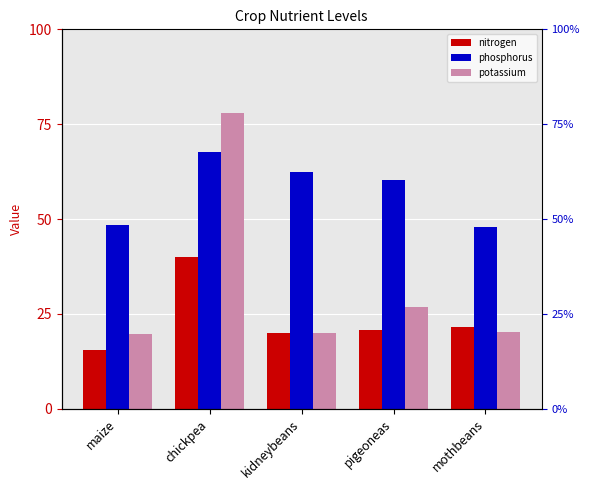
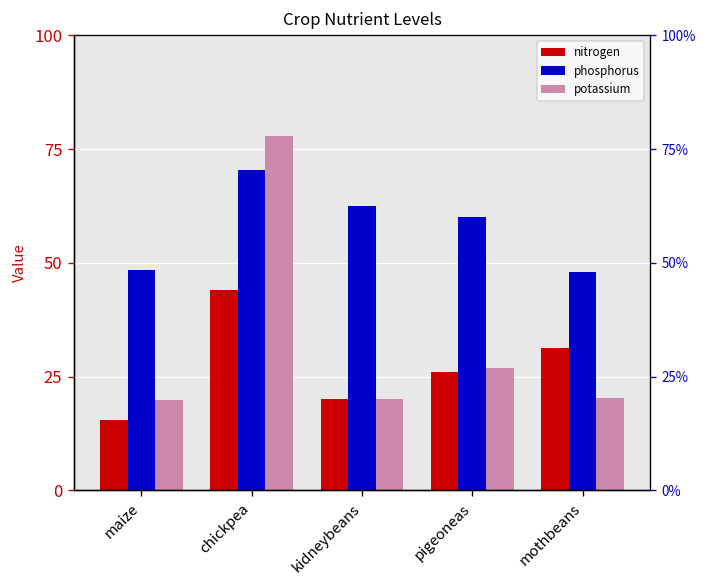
nitrogen, chickpea: 40 -> 44
phosphorus, chickpea: 68 -> 70
nitrogen, pigeoneas: 21 -> 26
nitrogen, mothbeans: 21 -> 31
